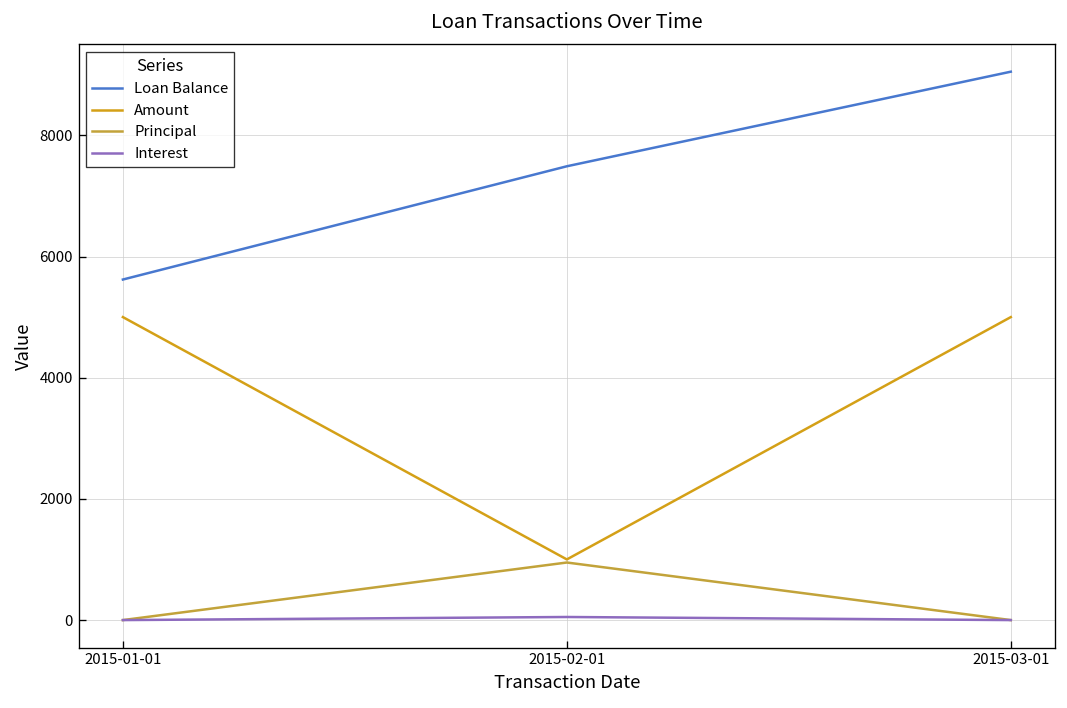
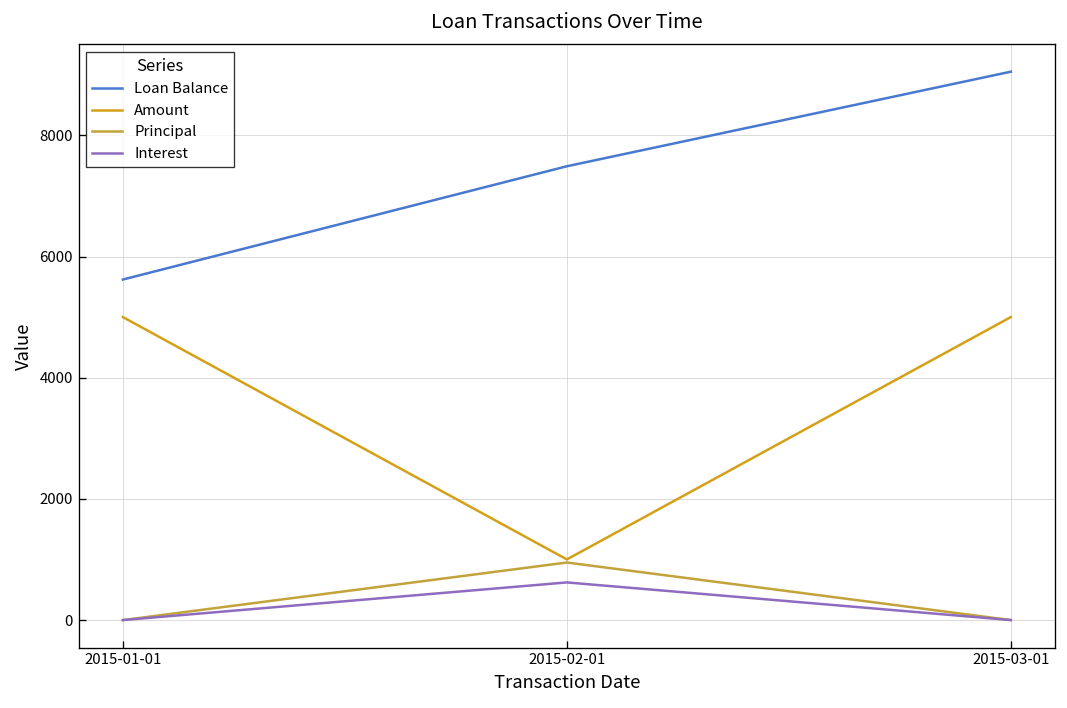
Interest, 2015-02-01: 100 -> 600
